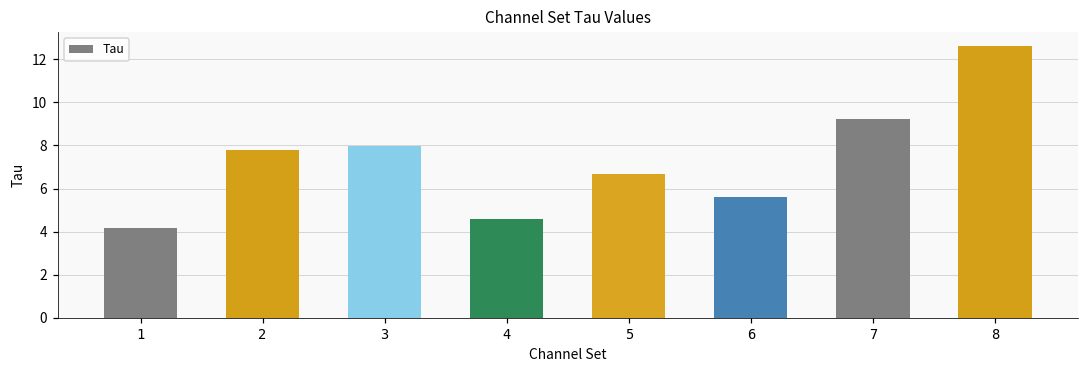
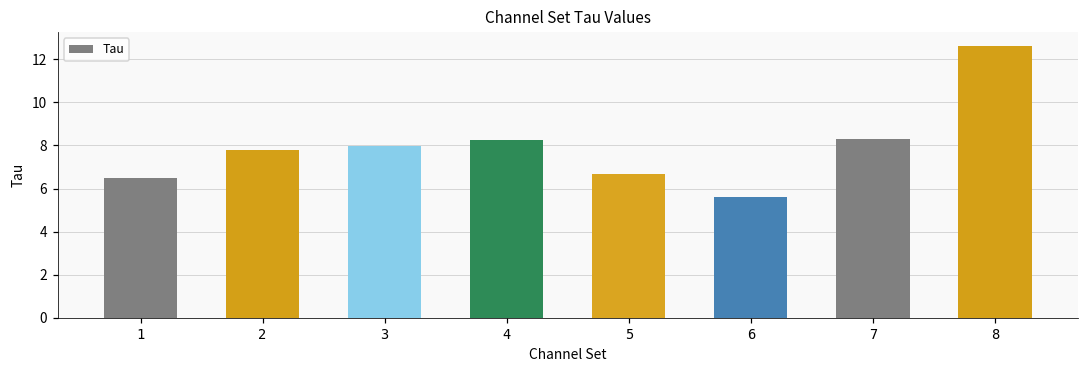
1: 4.1 -> 6.5
4: 4.6 -> 8.3
7: 9.2 -> 8.3
